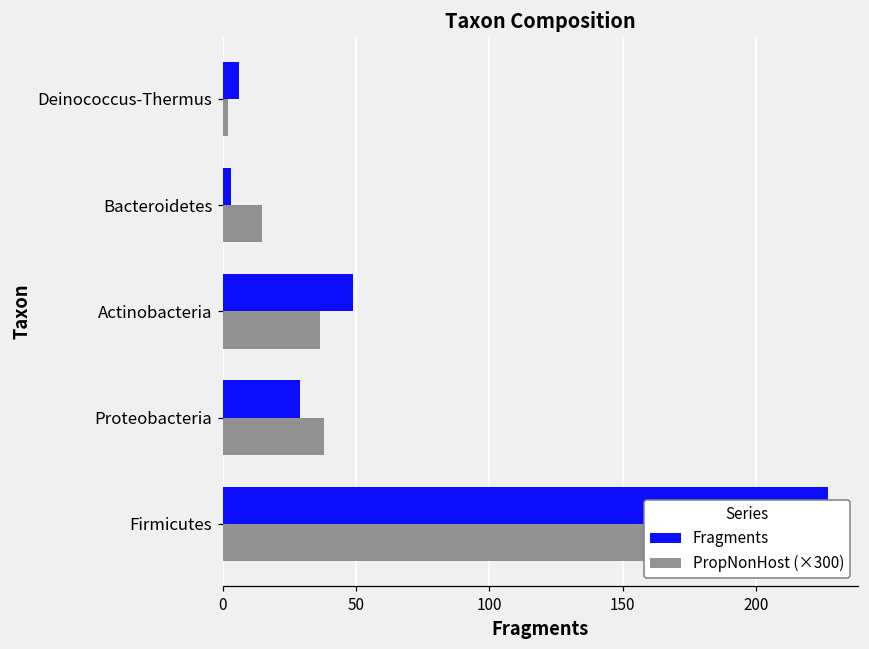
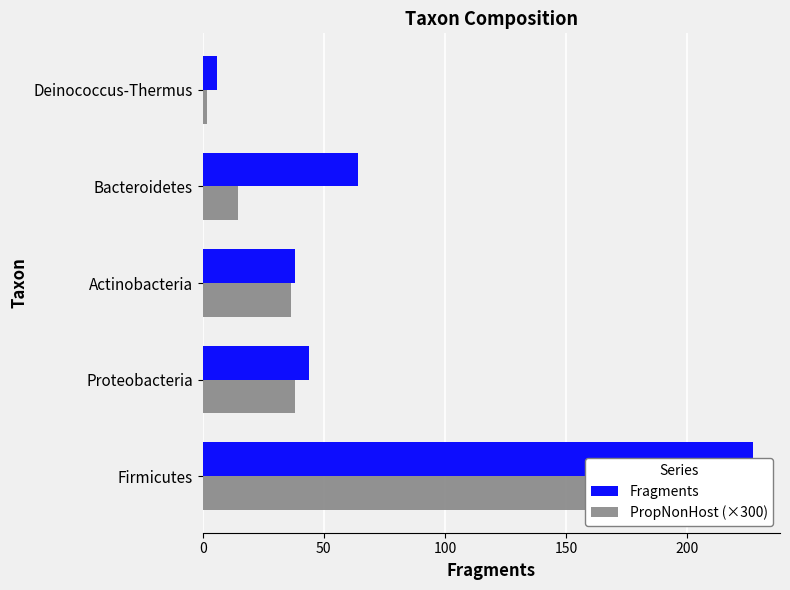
Fragments, Bacteroidetes: 3 -> 64
Fragments, Actinobacteria: 49 -> 38
Fragments, Proteobacteria: 29 -> 44
